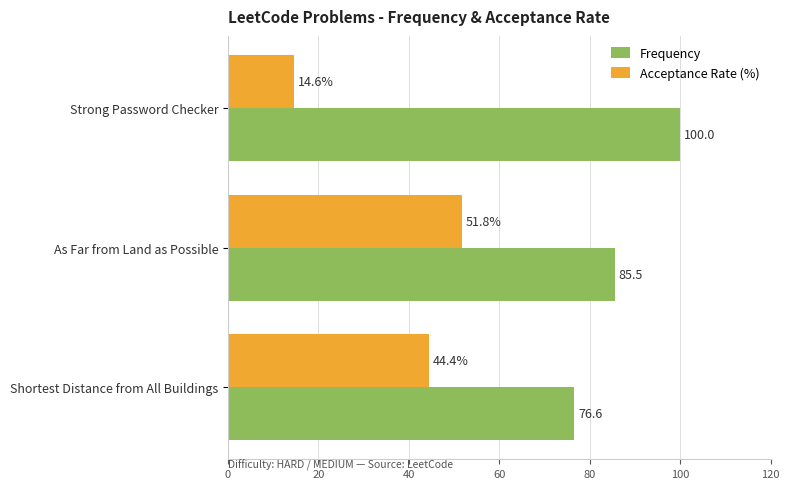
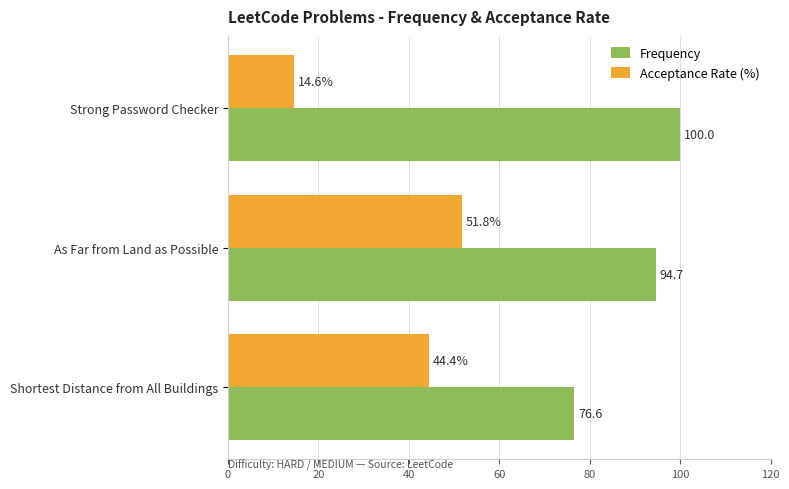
Frequency, As Far from Land as Possible: 85.5 -> 94.7
